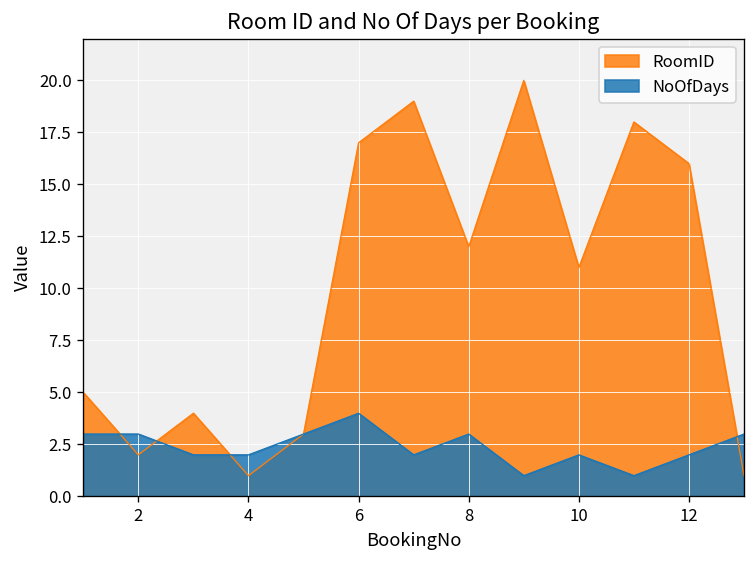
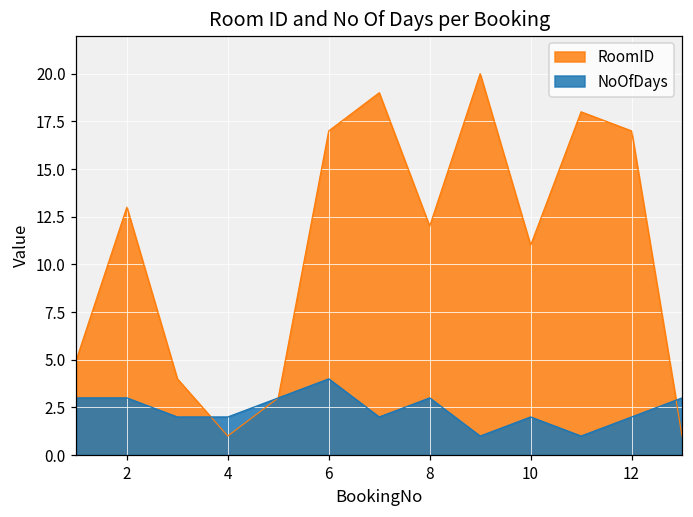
RoomID, 2: 2 -> 13
RoomID, 12: 16 -> 17
